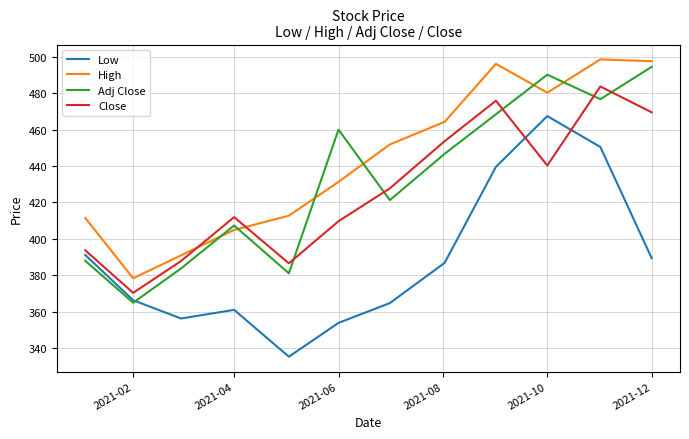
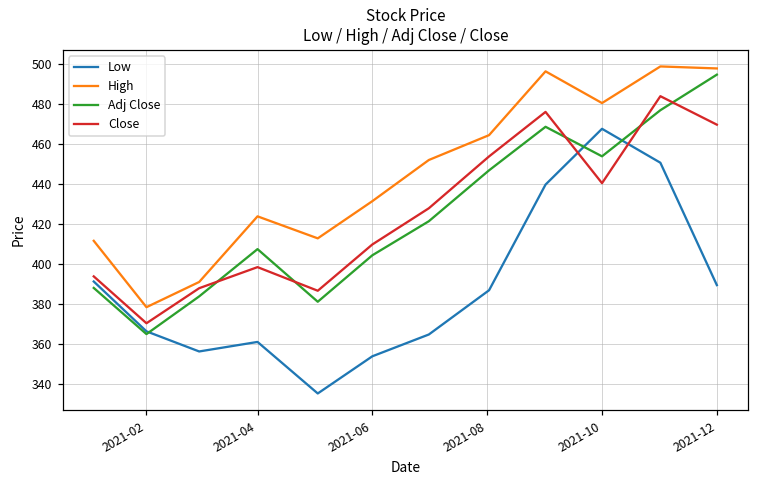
High, 2021-04: 405 -> 424
Close, 2021-04: 412 -> 398
Adj Close, 2021-06: 460 -> 404
Adj Close, 2021-10: 490 -> 454
